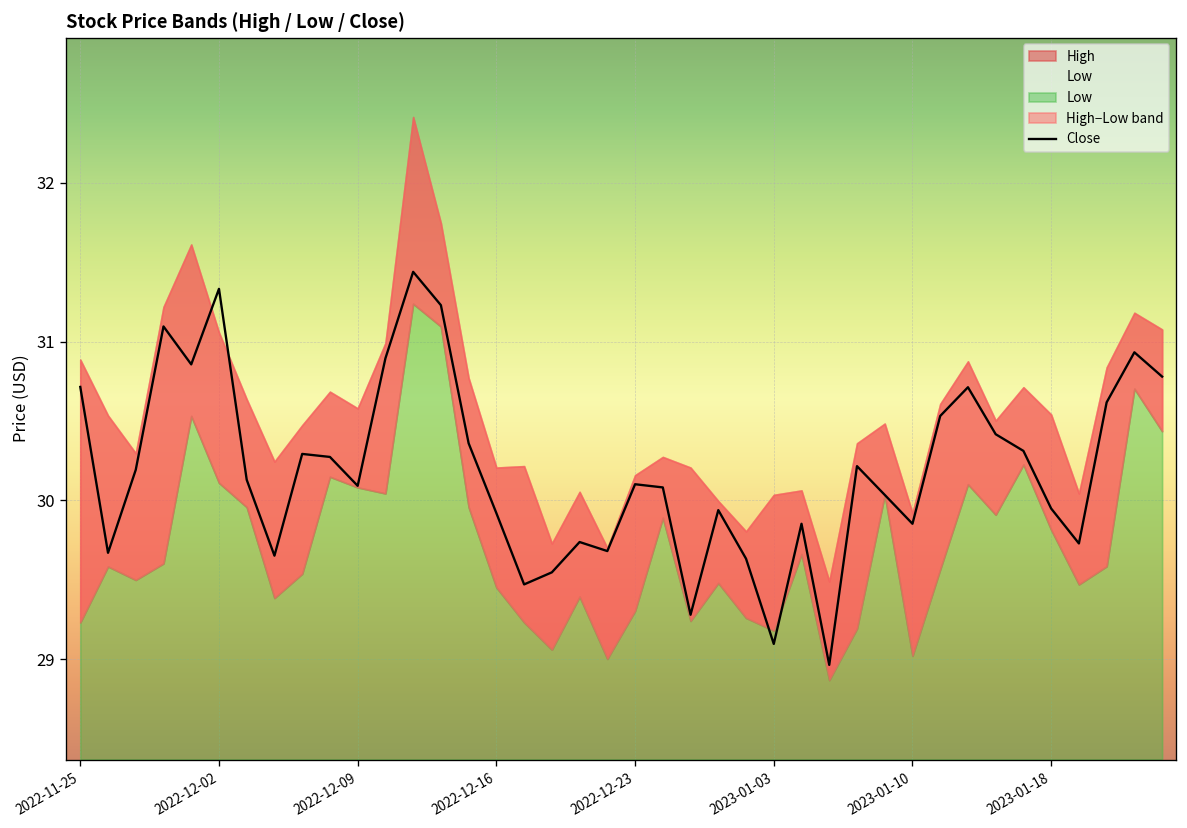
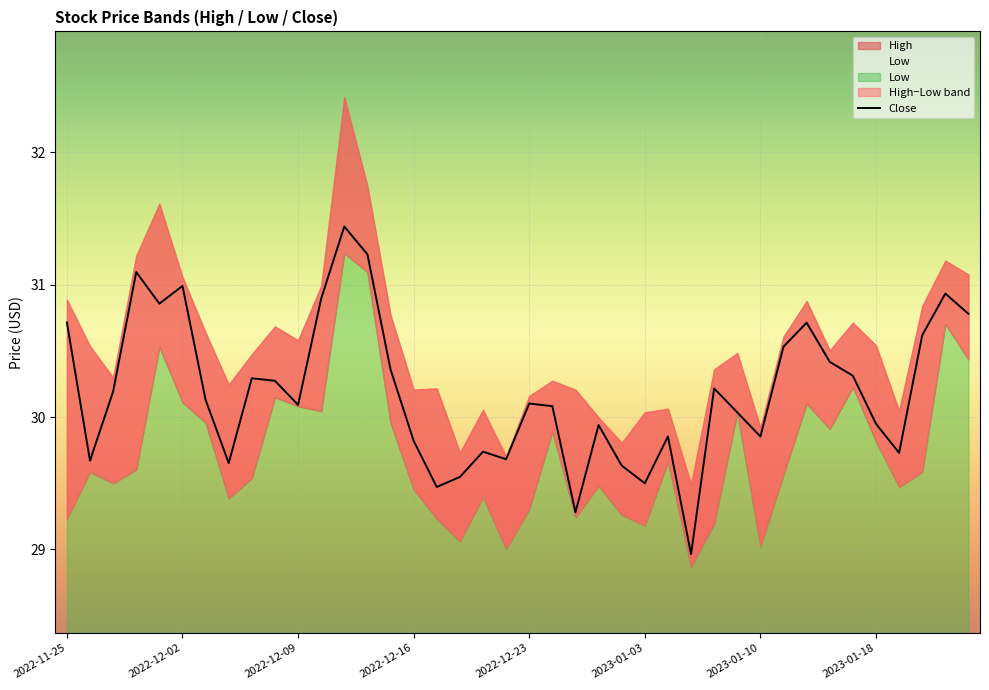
Close, 2022-12-02: 31.33 -> 30.99
Close, 2022-12-16: 29.92 -> 29.82
Close, 2023-01-03: 29.10 -> 29.50
